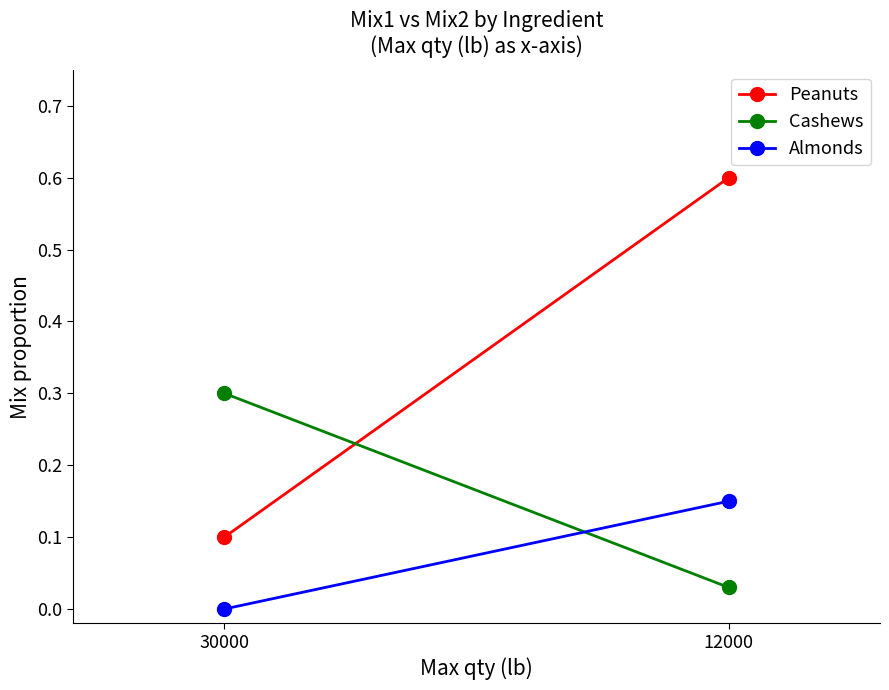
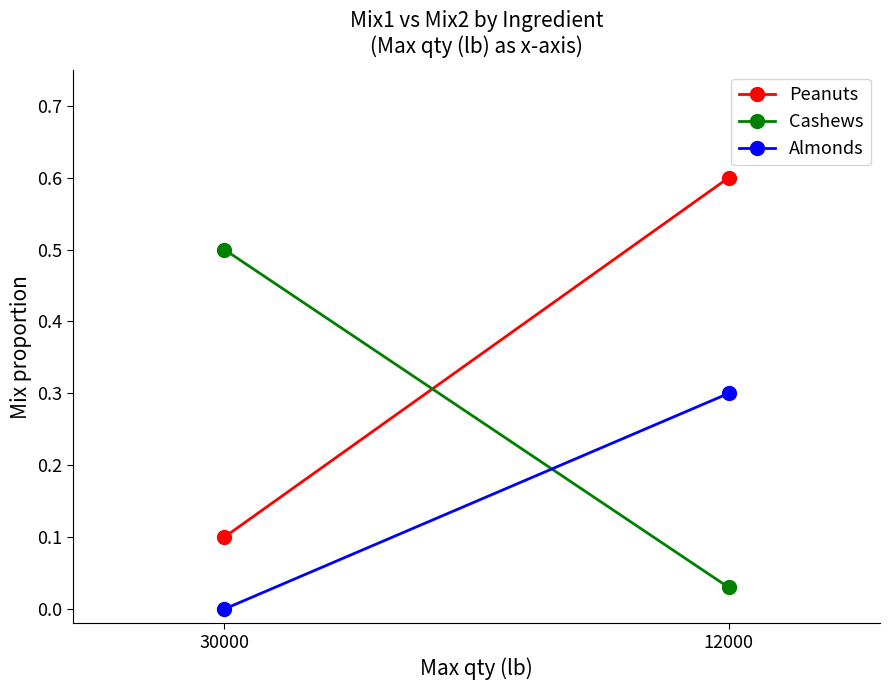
Cashews, 30000: 0.3 -> 0.5
Almonds, 12000: 0.15 -> 0.30
